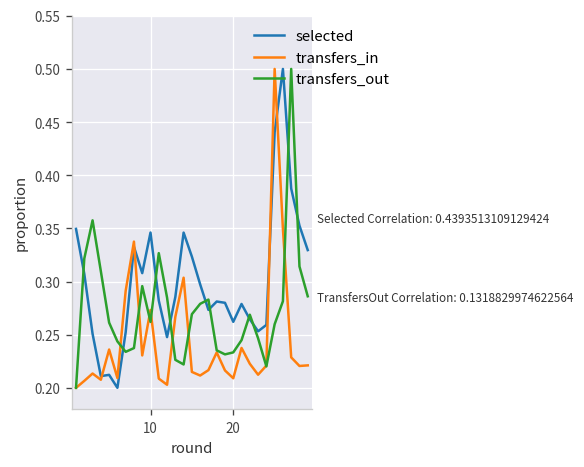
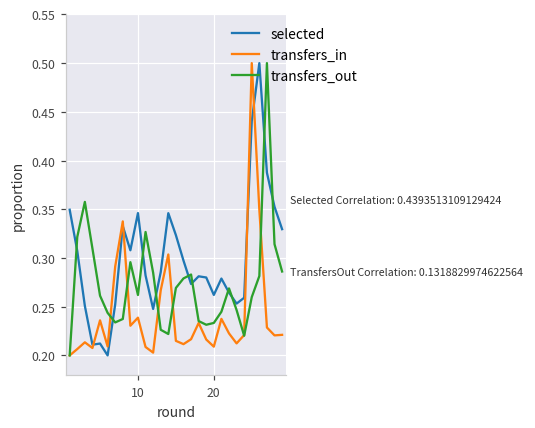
transfers_in, 10: 0.27 -> 0.24
